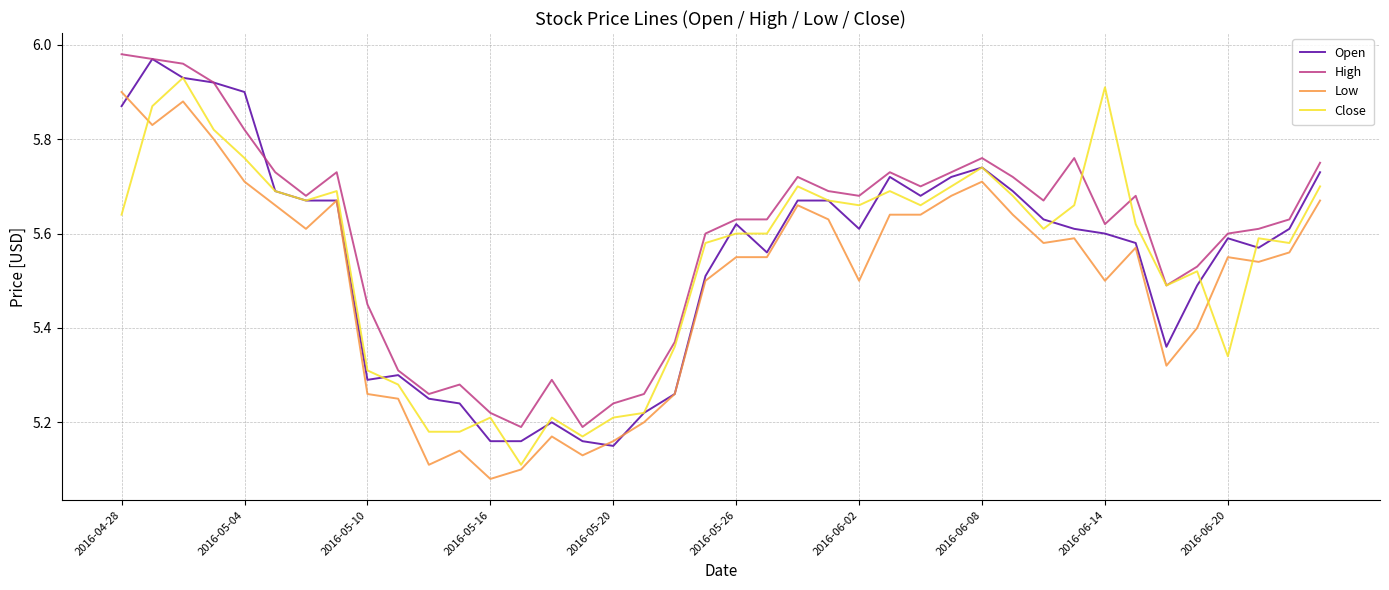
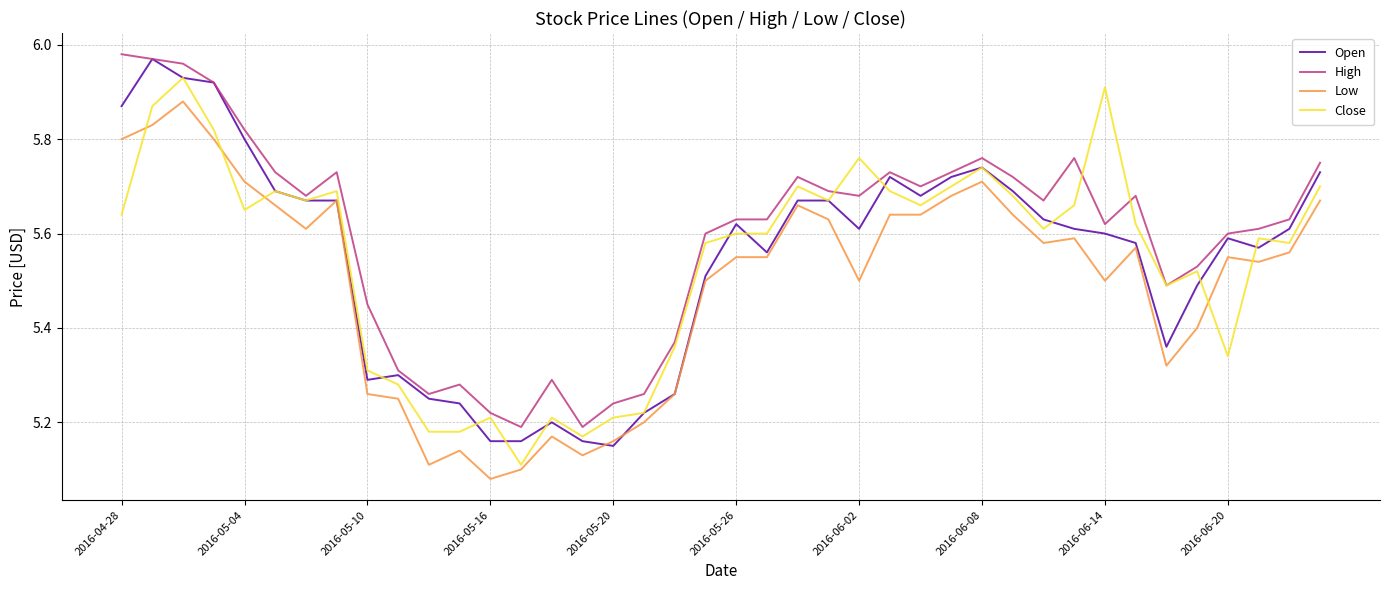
Low, 2016-04-28: 5.9 -> 5.8
Open, 2016-05-04: 5.9 -> 5.8
Close, 2016-05-04: 5.76 -> 5.65
Close, 2016-06-02: 5.66 -> 5.76
